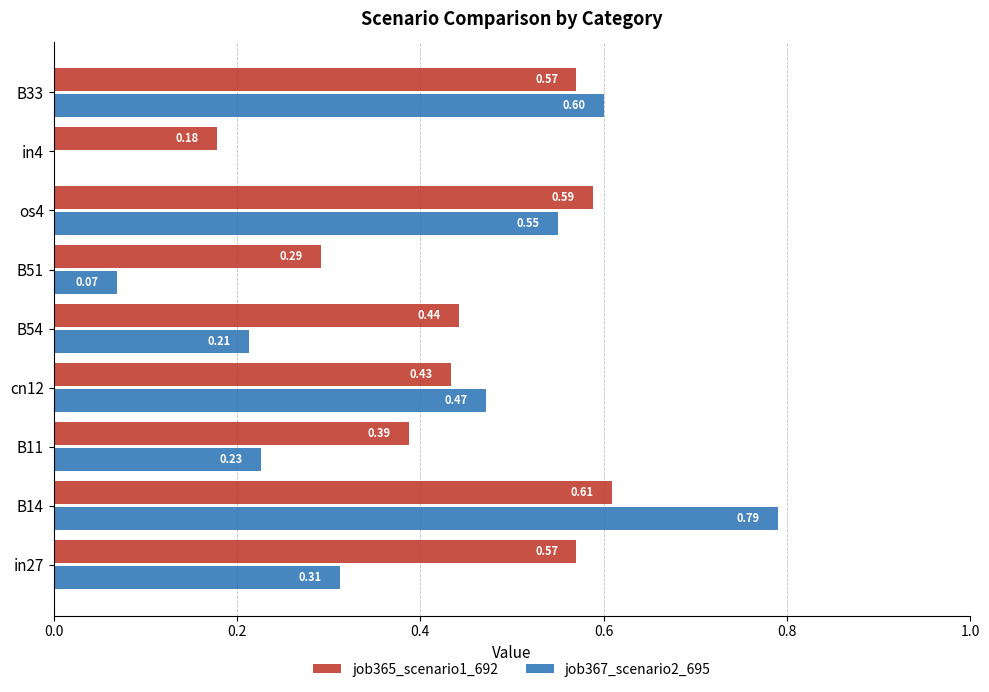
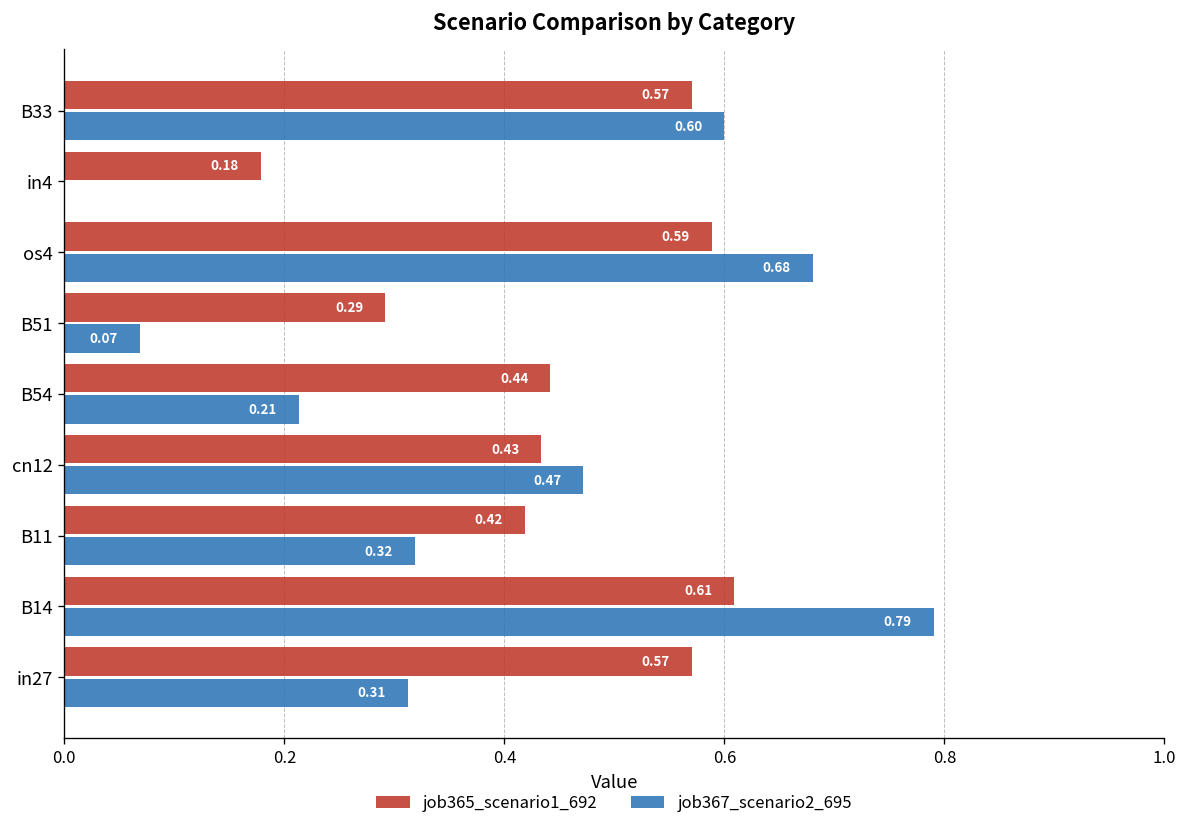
job367_scenario2_695, os4: 0.55 -> 0.68
job365_scenario1_692, B11: 0.39 -> 0.42
job367_scenario2_695, B11: 0.23 -> 0.32
